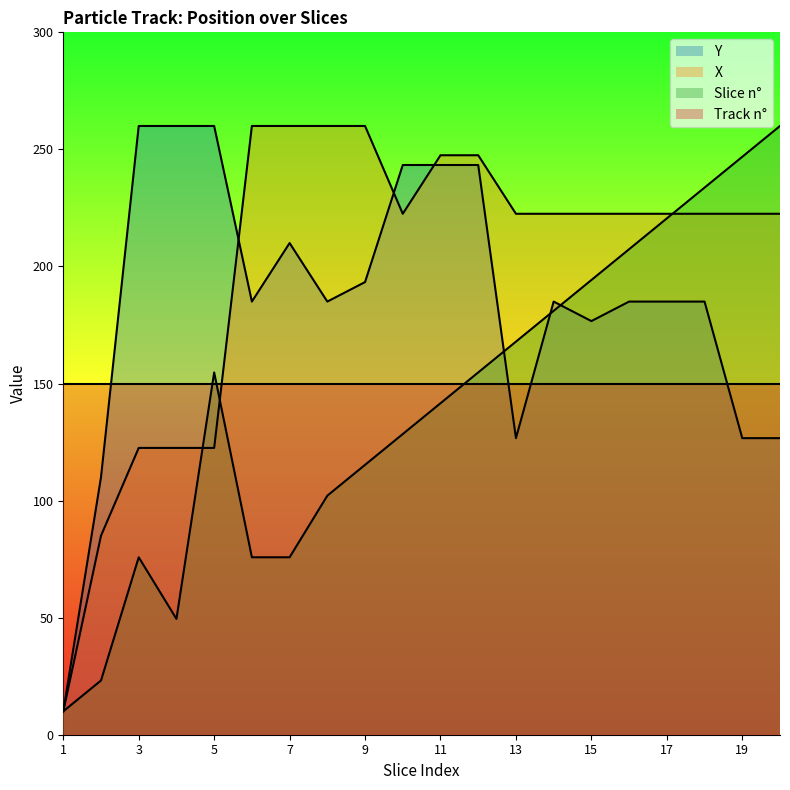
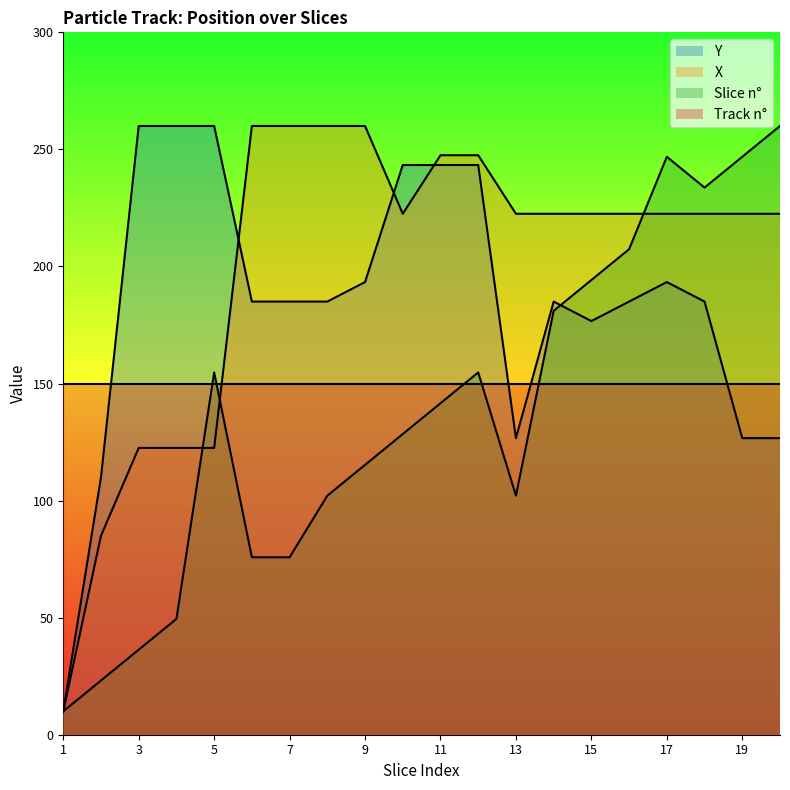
Slice n°, 3: 76 -> 36
Y, 7: 210 -> 185
Slice n°, 13: 168 -> 102
Y, 17: 185 -> 193
Slice n°, 17: 221 -> 247
